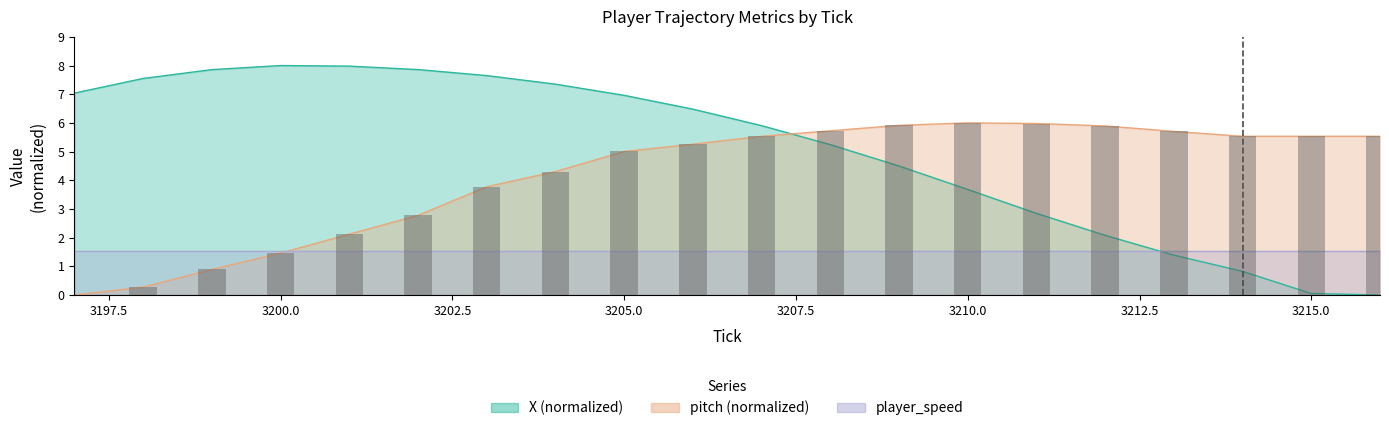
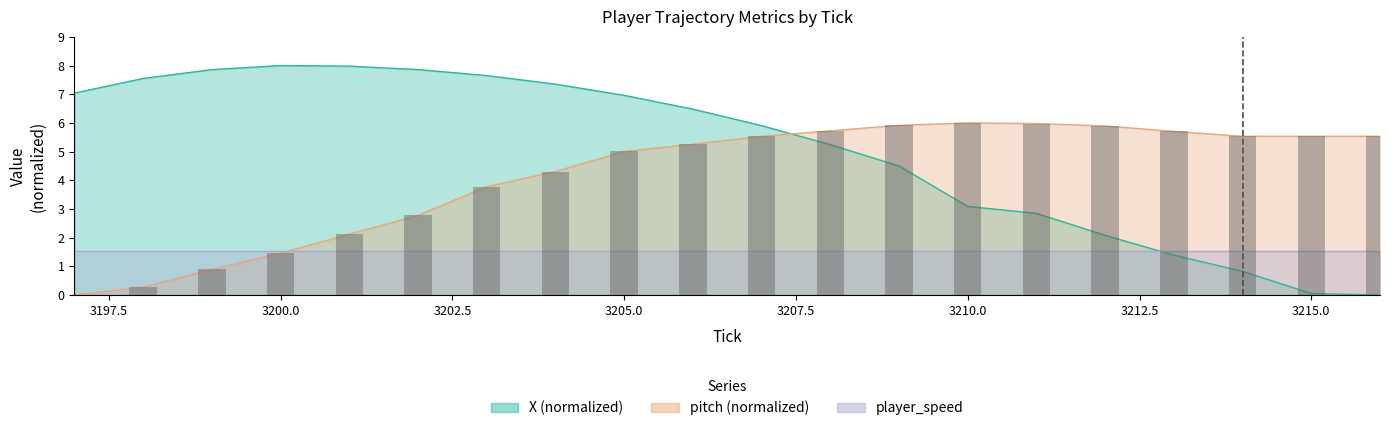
X (normalized), 3210.0: 3.7 -> 3.1
